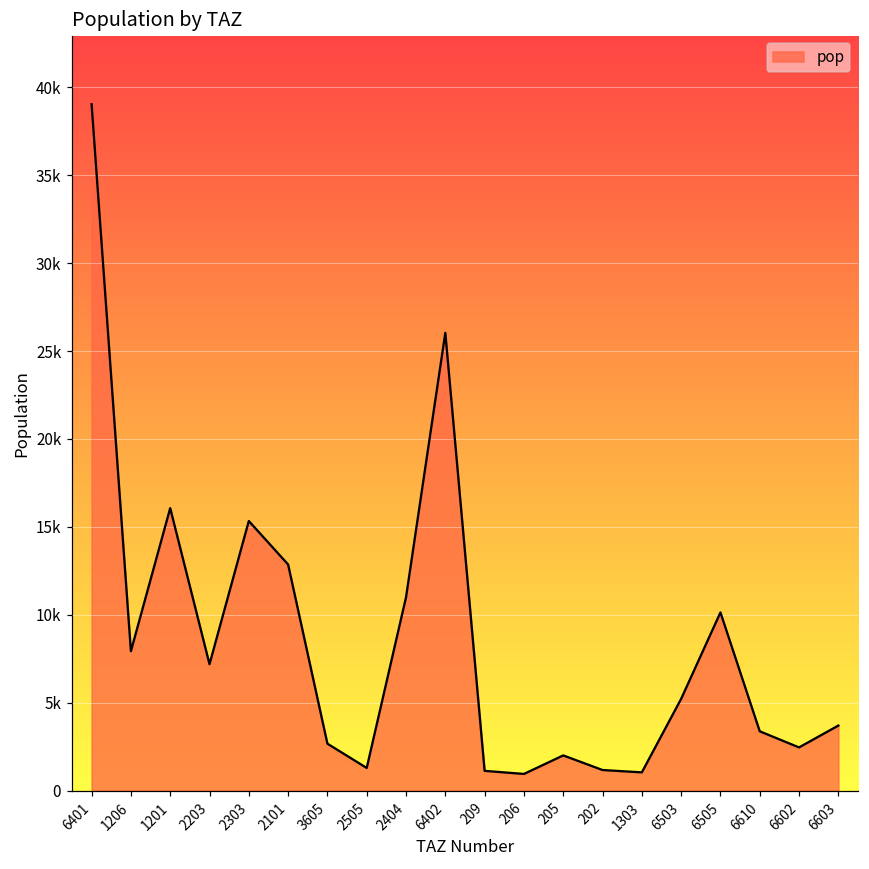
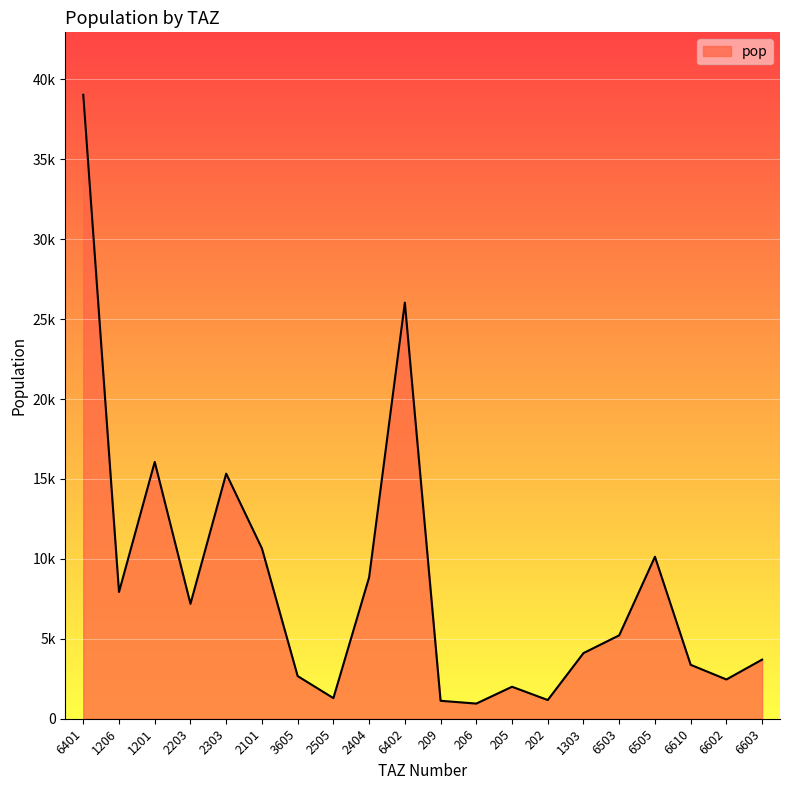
2101: 12900 -> 10700
2404: 11000 -> 8800
1303: 1000 -> 4100
